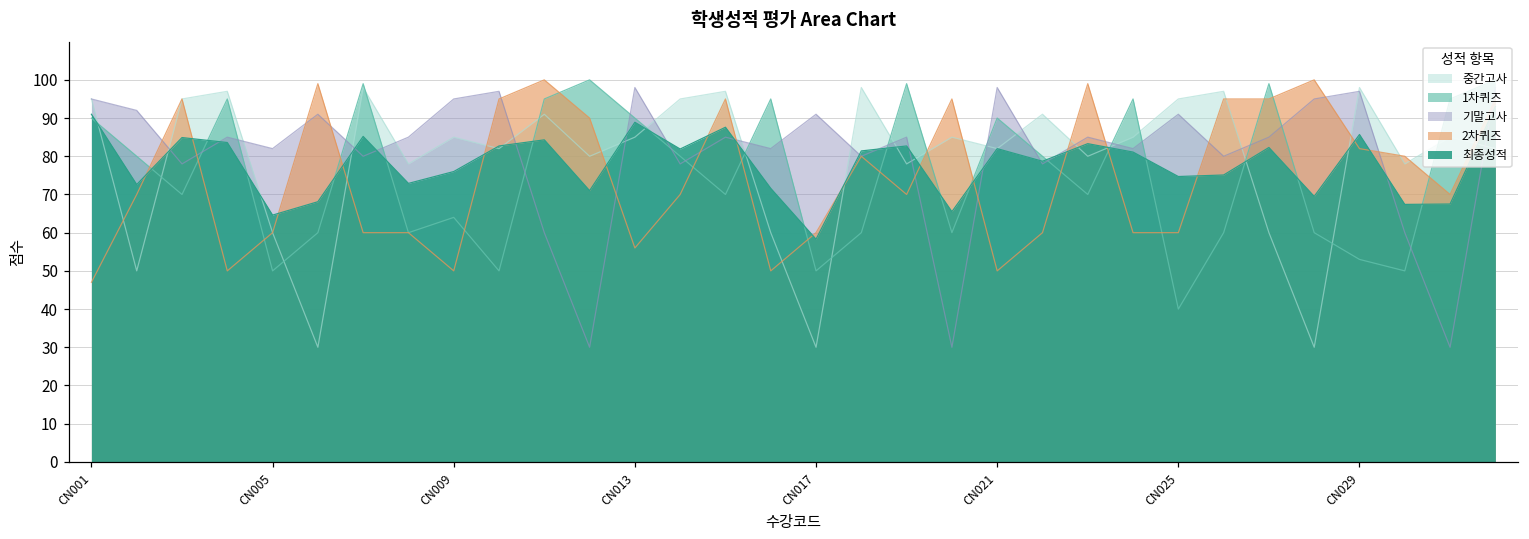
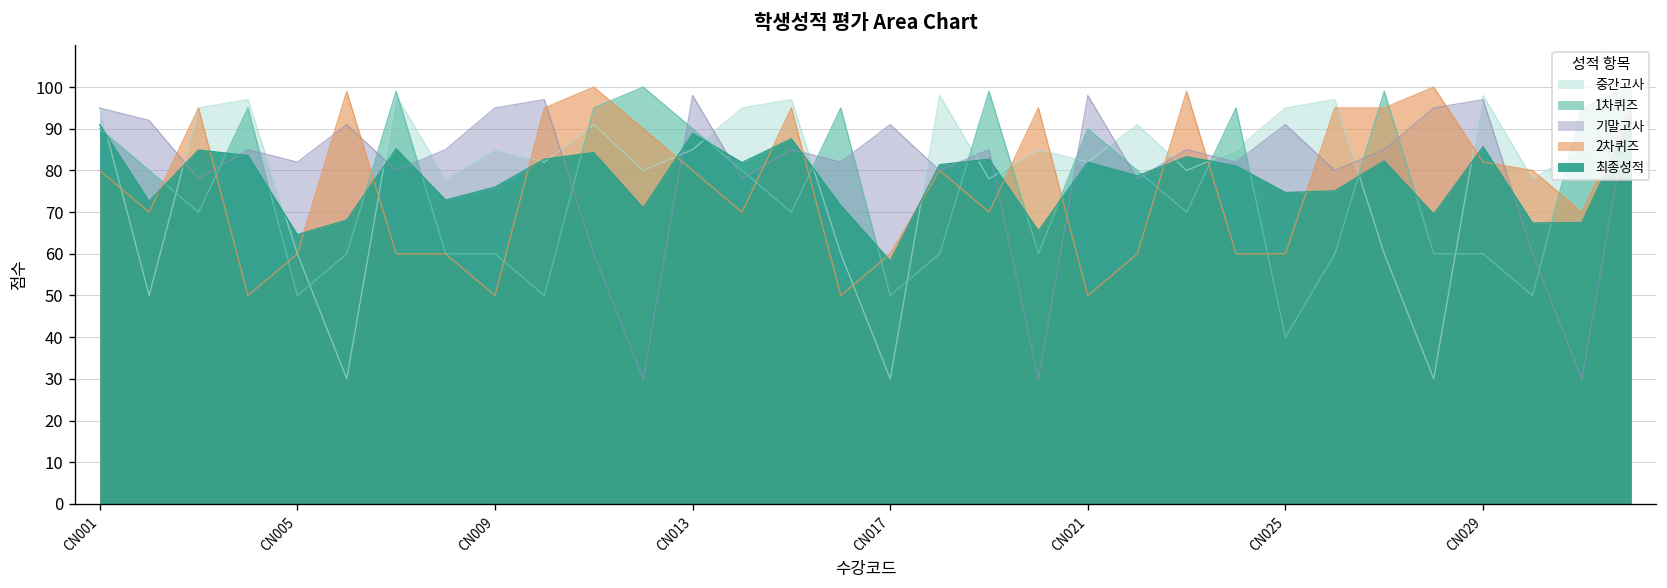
2차퀴즈, CN001: 47 -> 80
1차퀴즈, CN009: 64 -> 60
2차퀴즈, CN013: 56 -> 80
1차퀴즈, CN029: 53 -> 60
